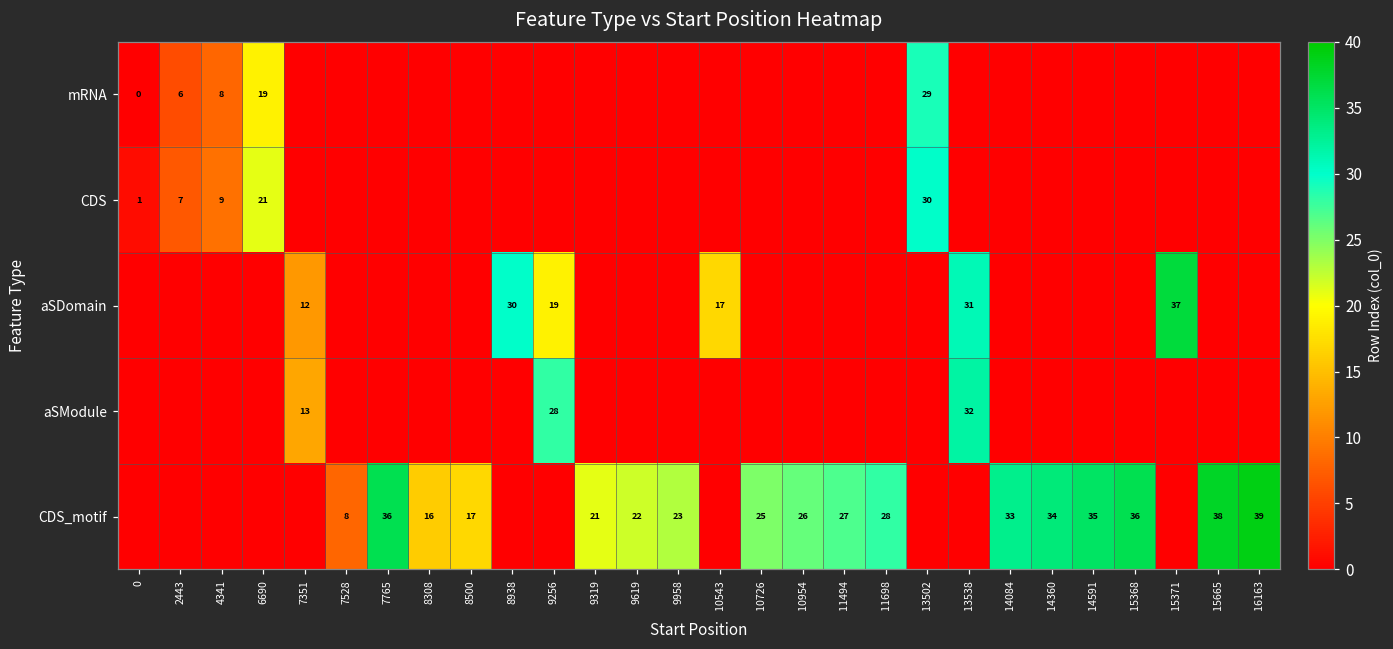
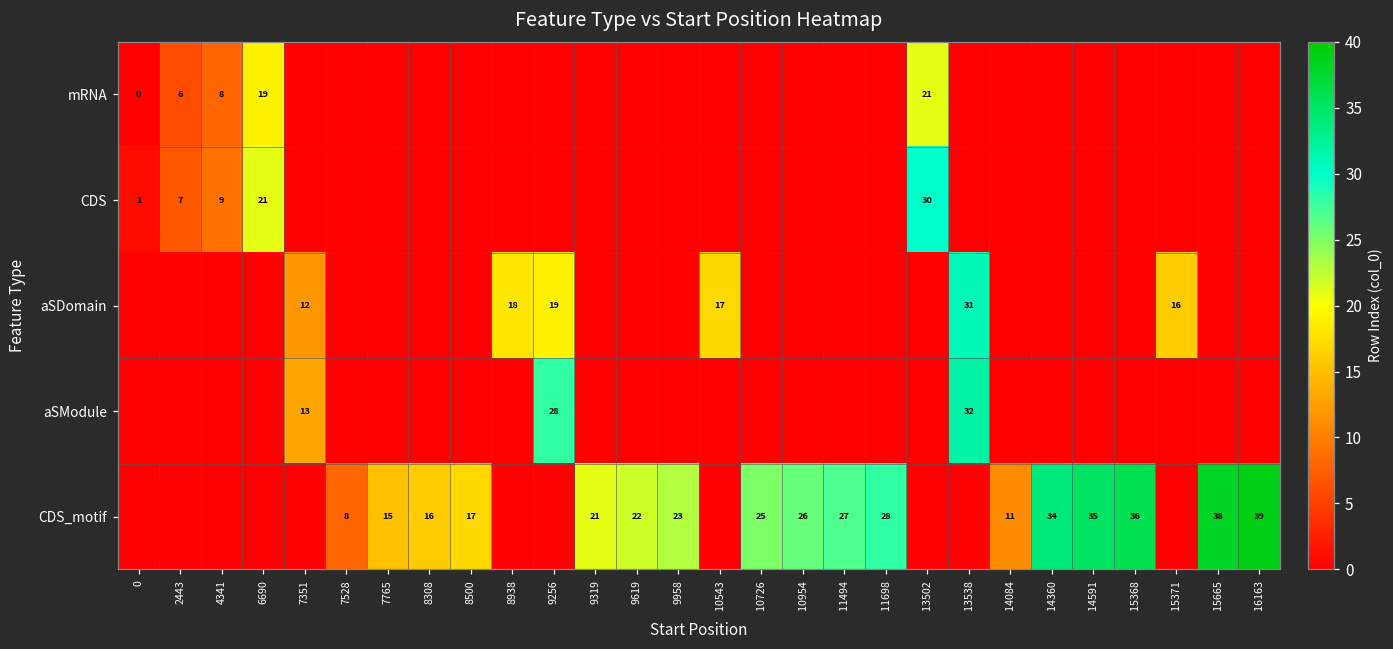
mRNA, 13502: 29 -> 21
aSDomain, 8938: 30 -> 18
aSDomain, 15371: 37 -> 16
CDS_motif, 7765: 36 -> 15
CDS_motif, 14084: 33 -> 11
